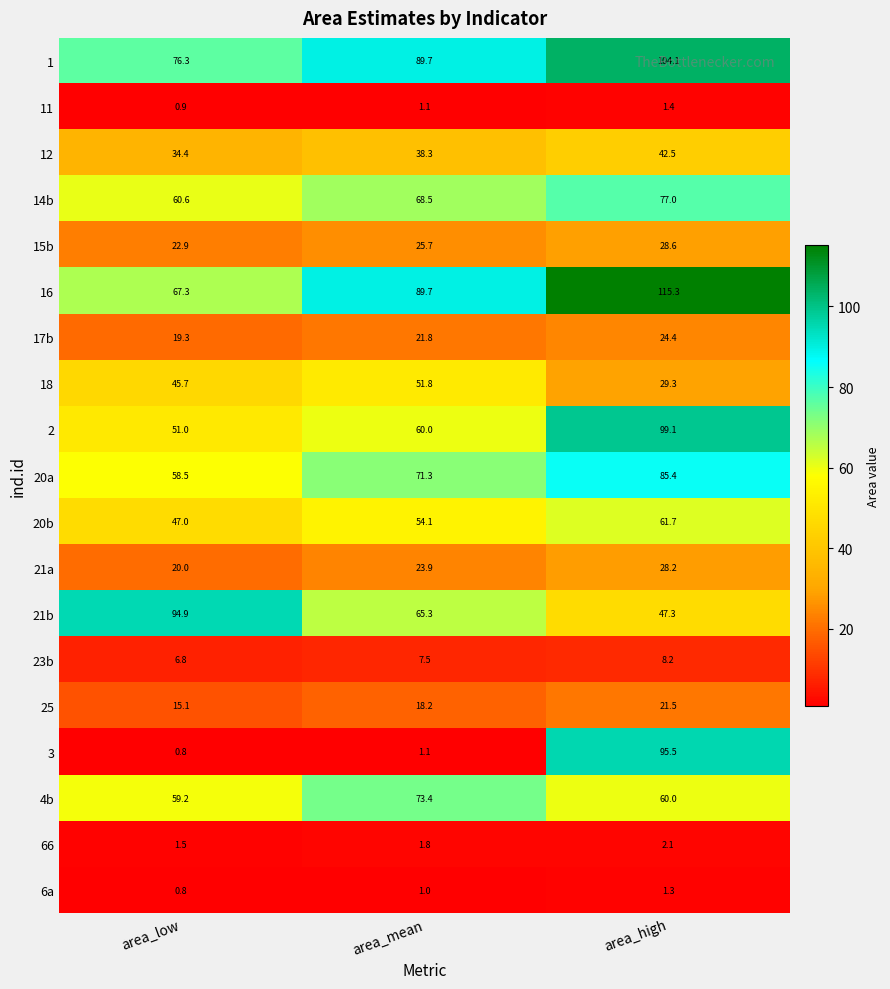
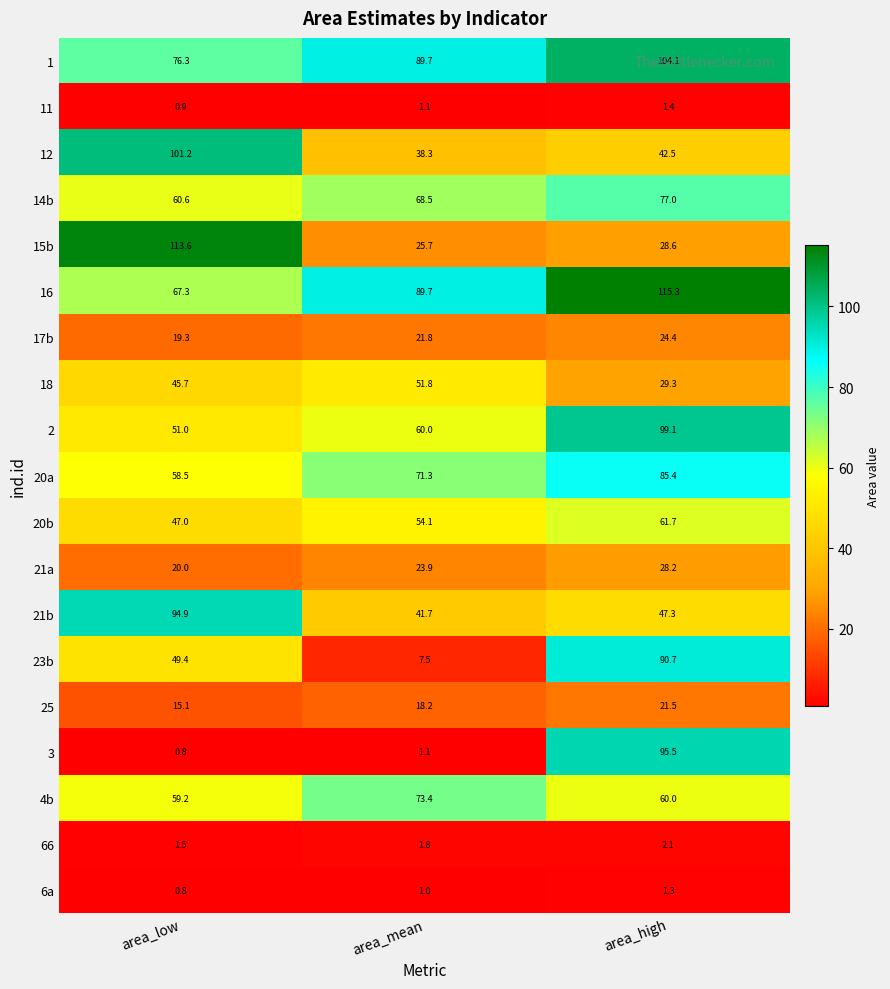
12, area_low: 34.4 -> 101.2
15b, area_low: 22.9 -> 113.6
21b, area_mean: 65.3 -> 41.7
23b, area_low: 6.8 -> 49.4
23b, area_high: 8.2 -> 90.7
